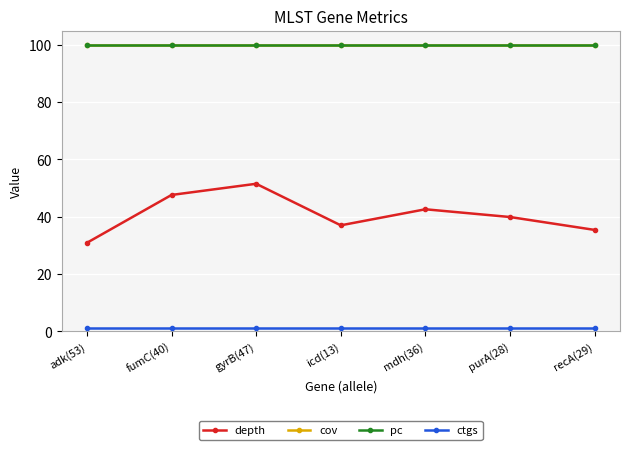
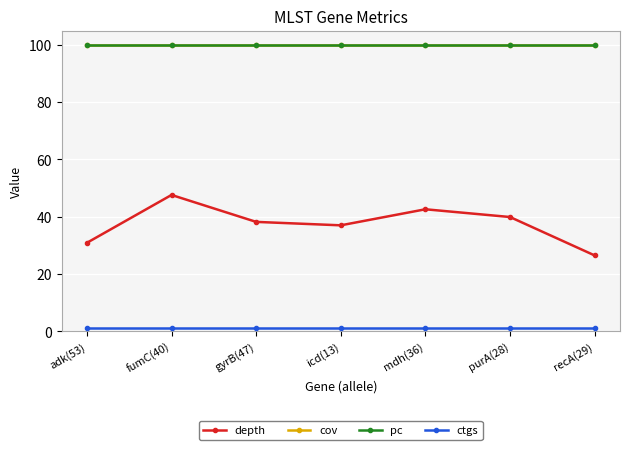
depth, gyrB(47): 52 -> 38
depth, recA(29): 35 -> 27
